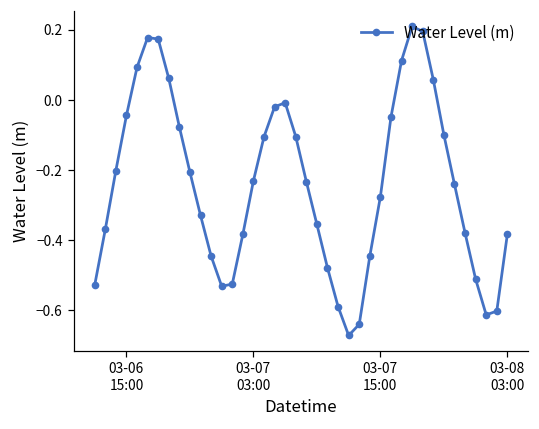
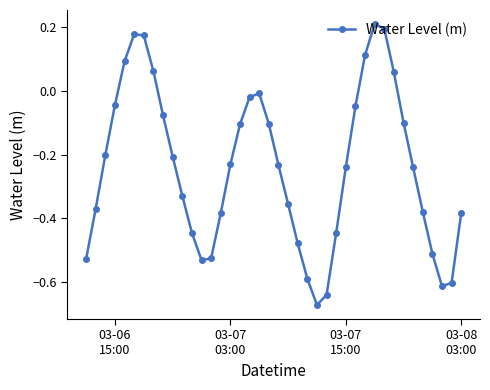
03-07 15:00: -0.28 -> -0.24
